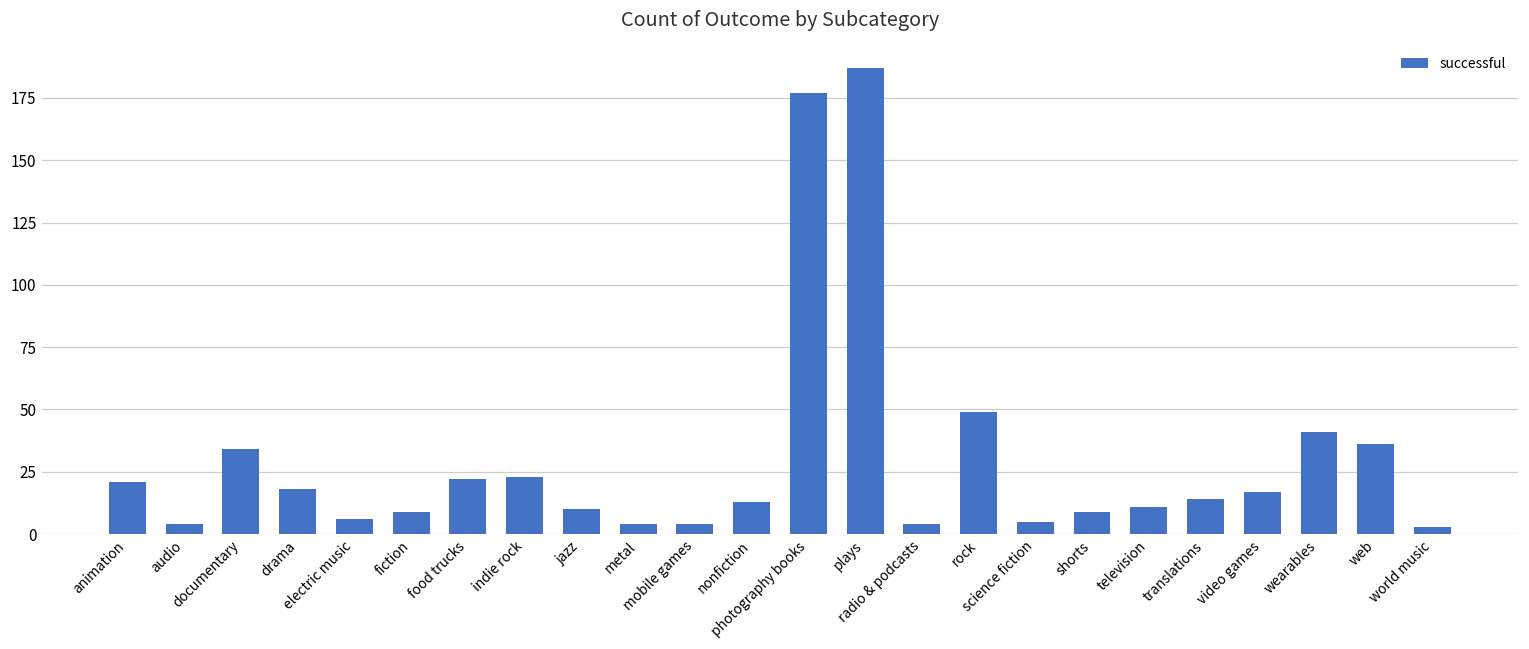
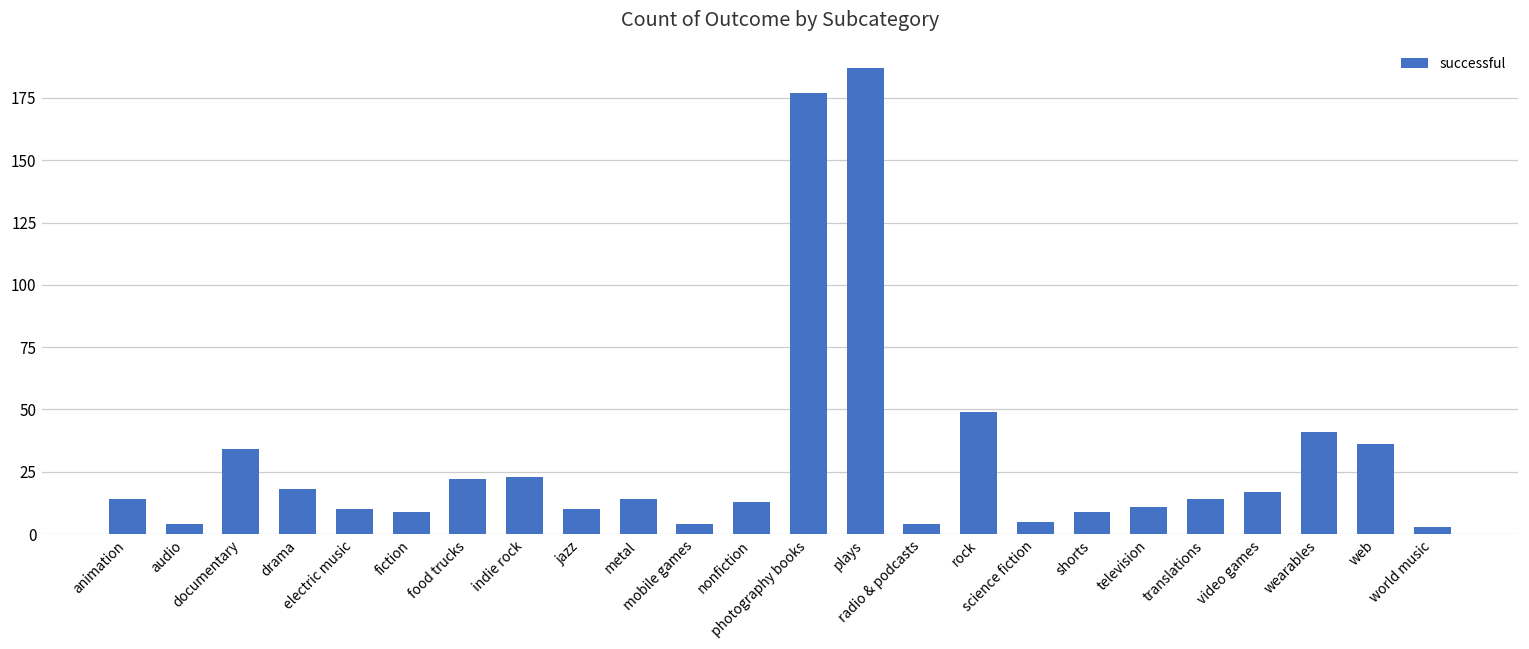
animation: 21 -> 14
electric music: 6 -> 10
metal: 4 -> 14
